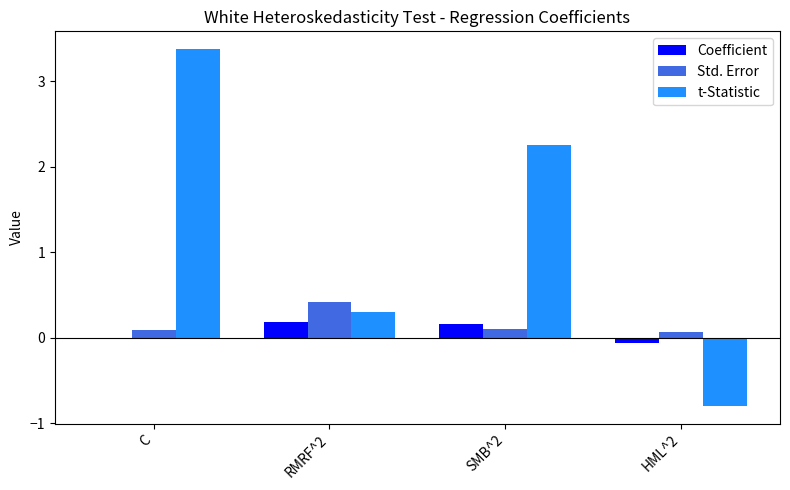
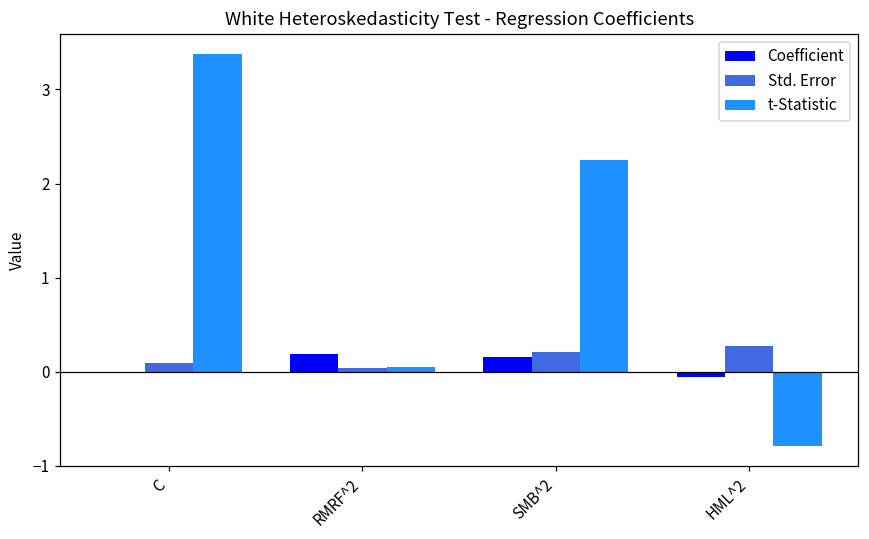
Std. Error, RMRF^2: 0.4 -> 0.0
t-Statistic, RMRF^2: 0.3 -> 0.0
Std. Error, SMB^2: 0.1 -> 0.2
Std. Error, HML^2: 0.1 -> 0.3
